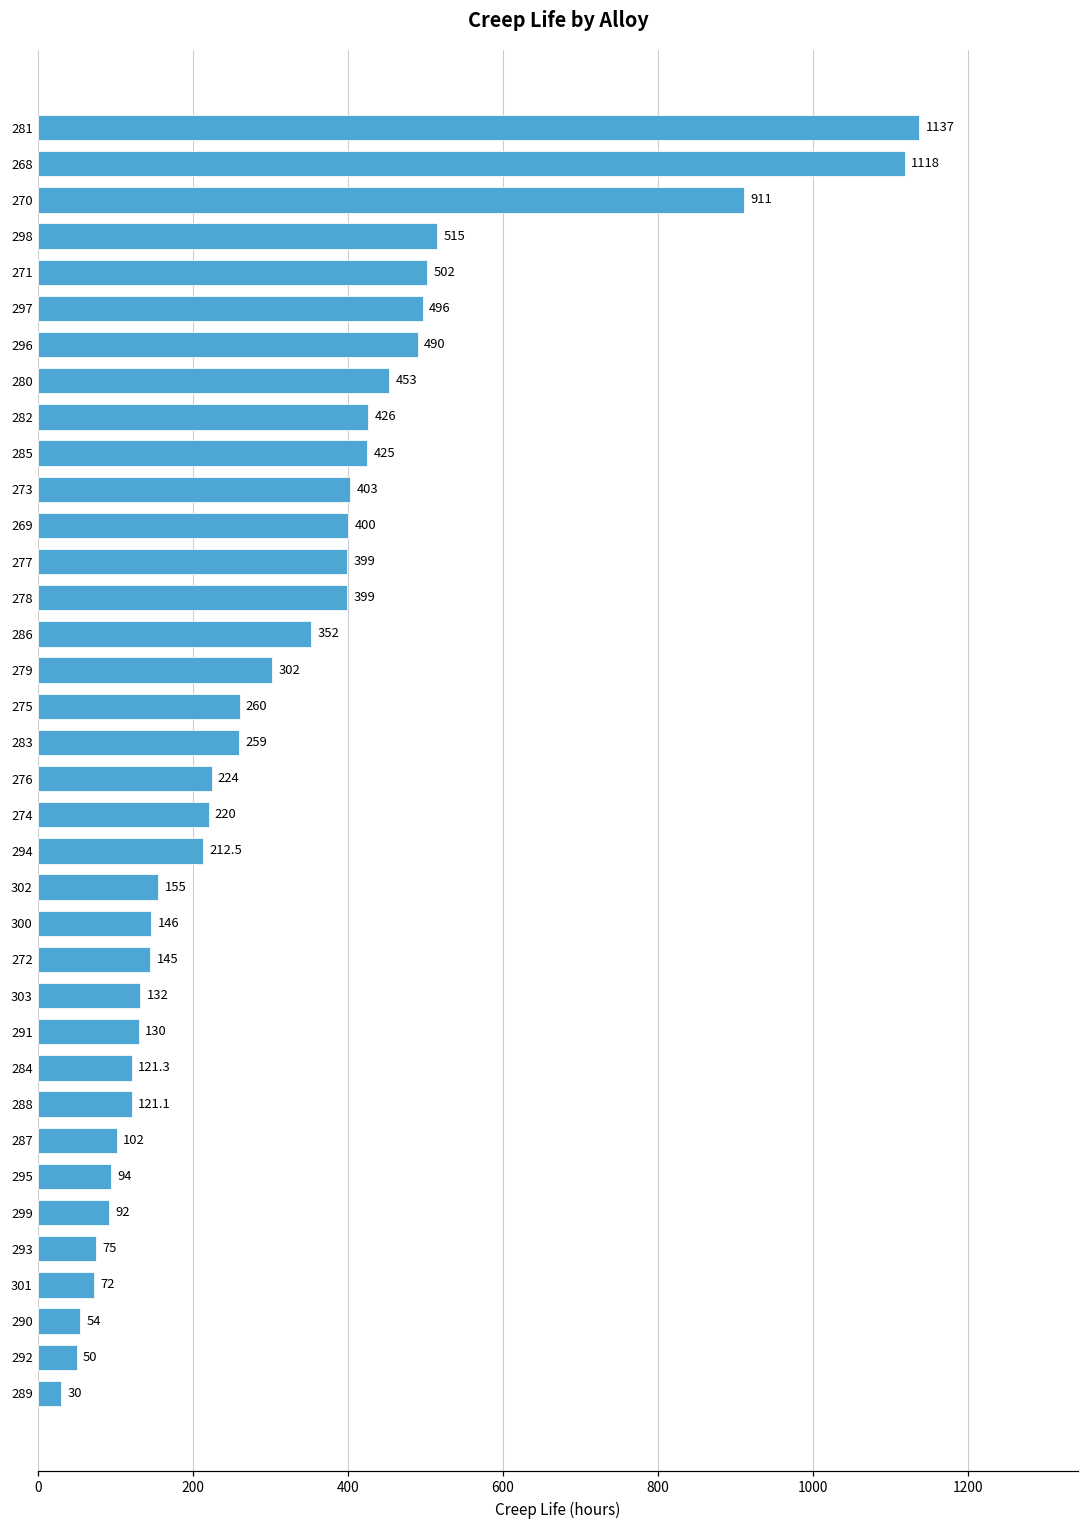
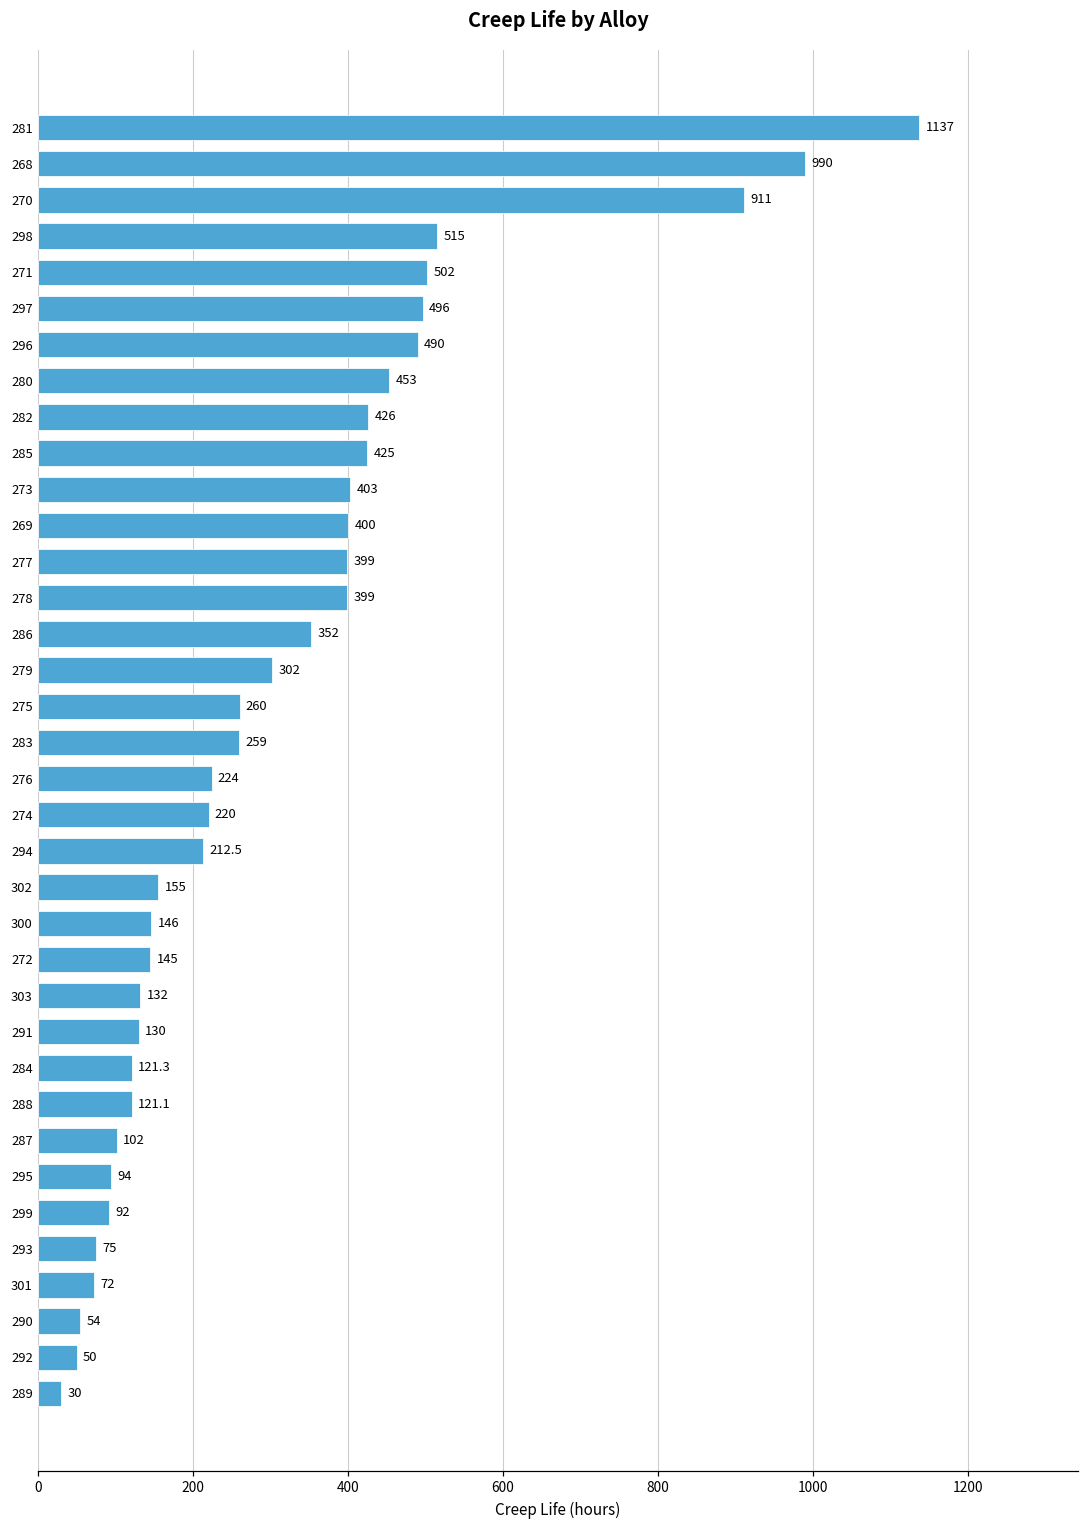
268: 1118 -> 990
